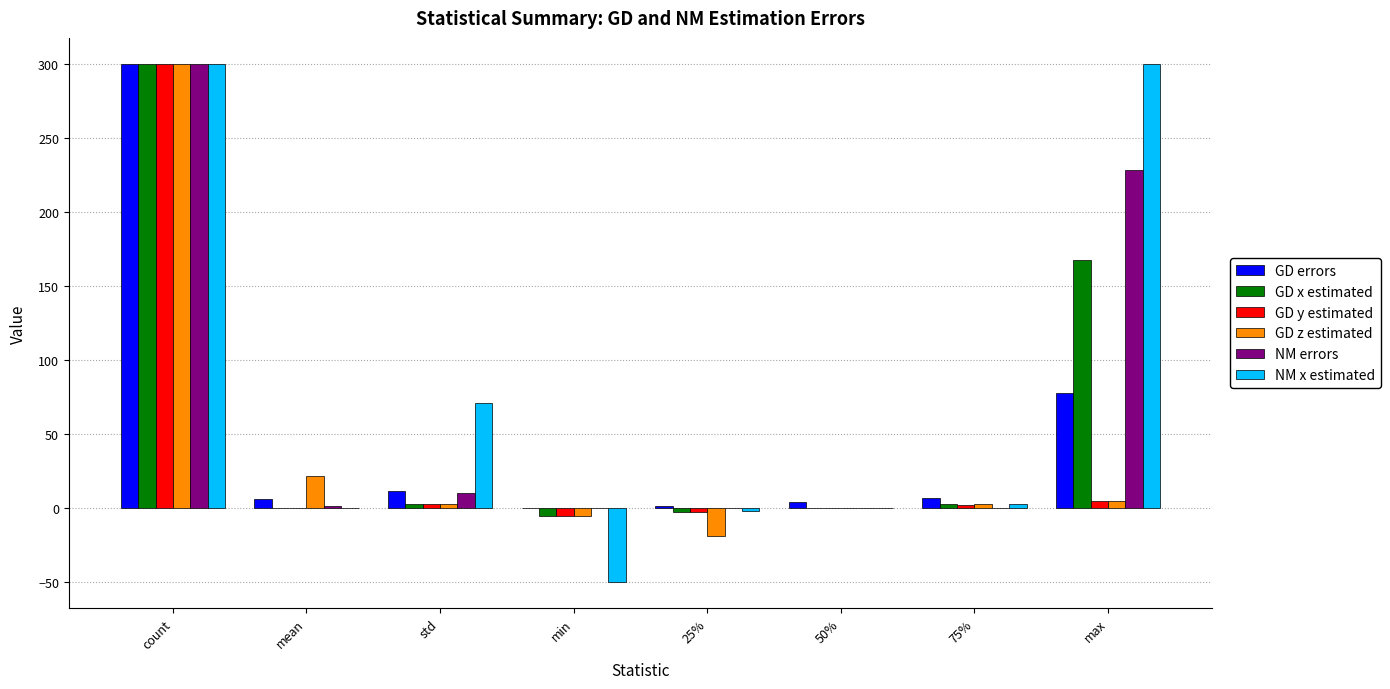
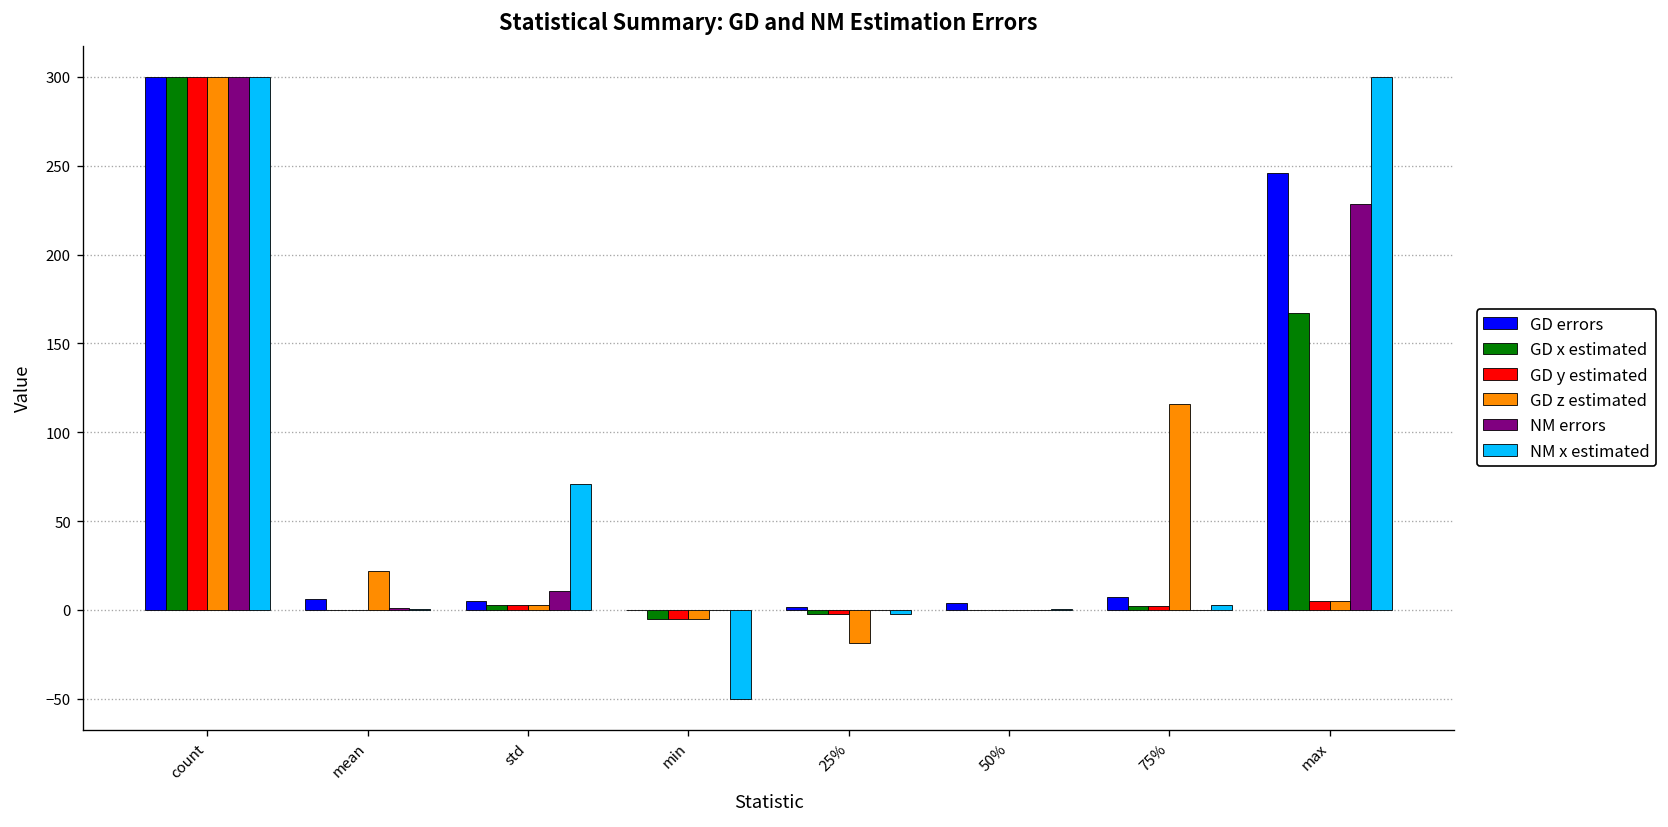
GD errors, std: 12 -> 5
GD z estimated, 75%: 3 -> 116
GD errors, max: 78 -> 246
